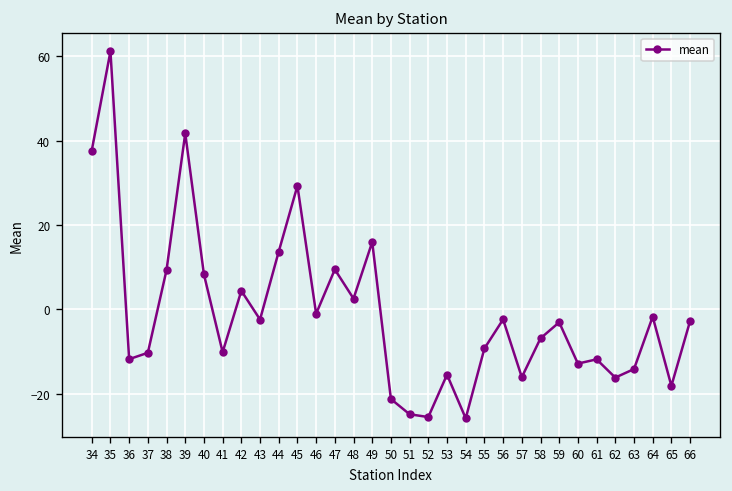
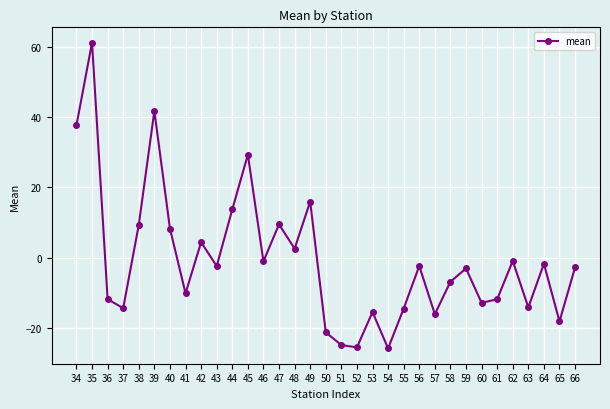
37: -10 -> -14
55: -9 -> -14
62: -16 -> -1
